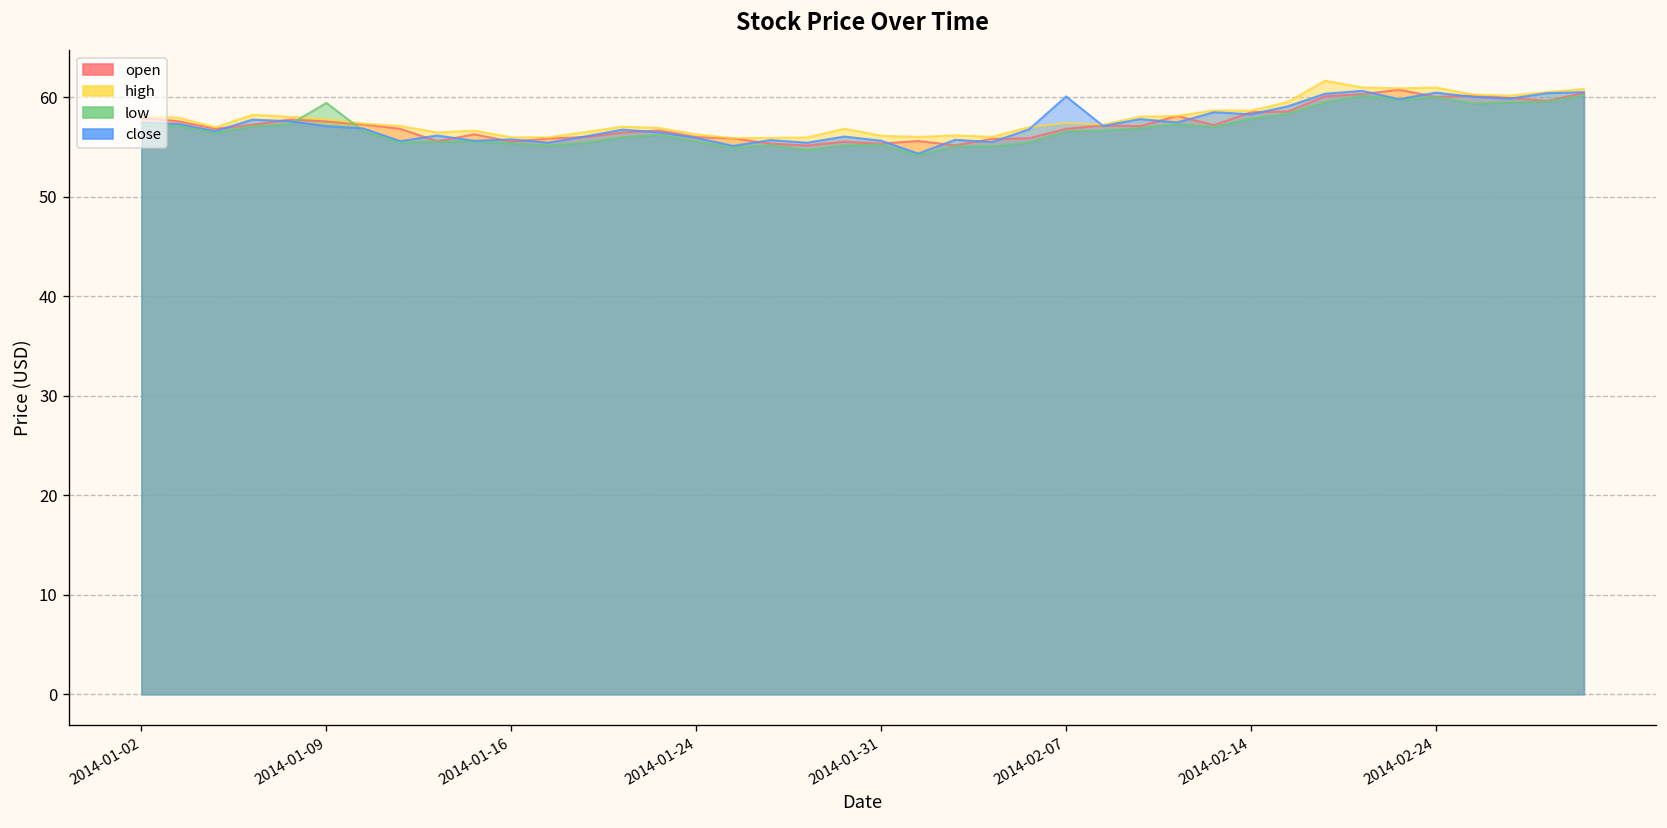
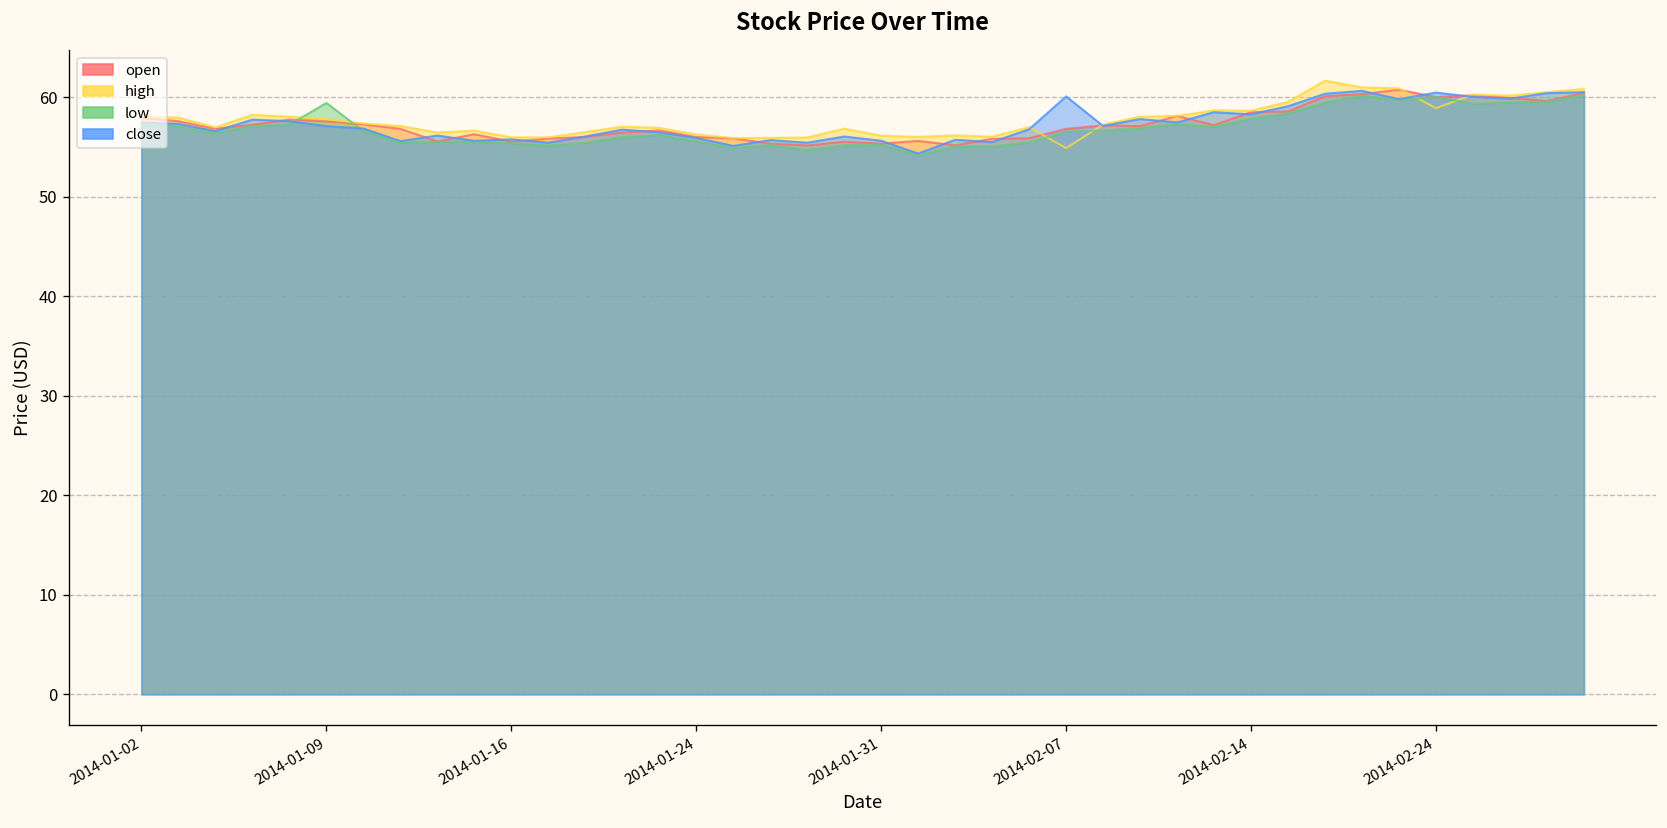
high, 2014-02-07: 57 -> 55
high, 2014-02-24: 61 -> 59
